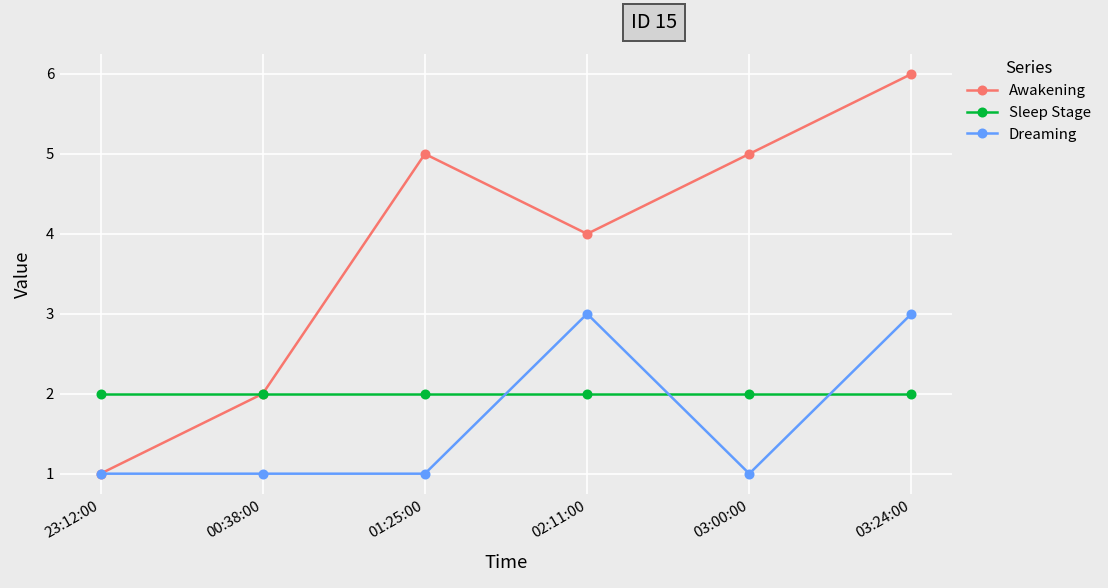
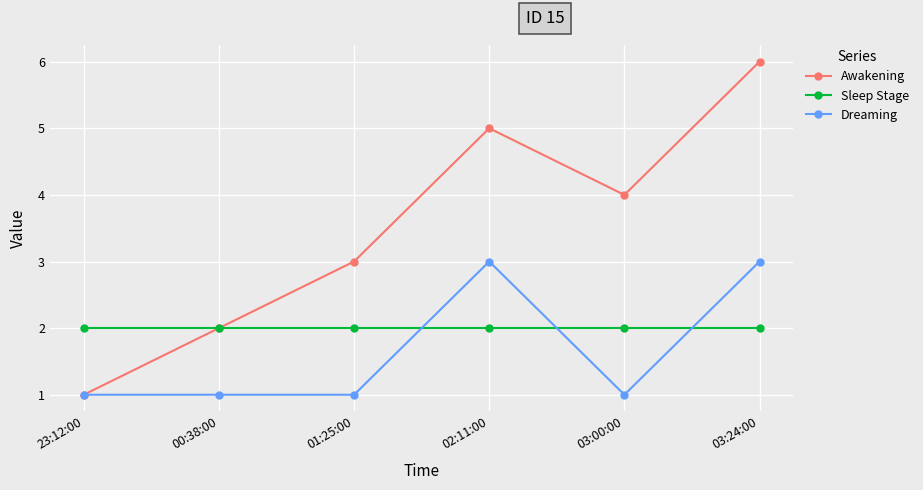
Awakening, 01:25:00: 5 -> 3
Awakening, 02:11:00: 4 -> 5
Awakening, 03:00:00: 5 -> 4
